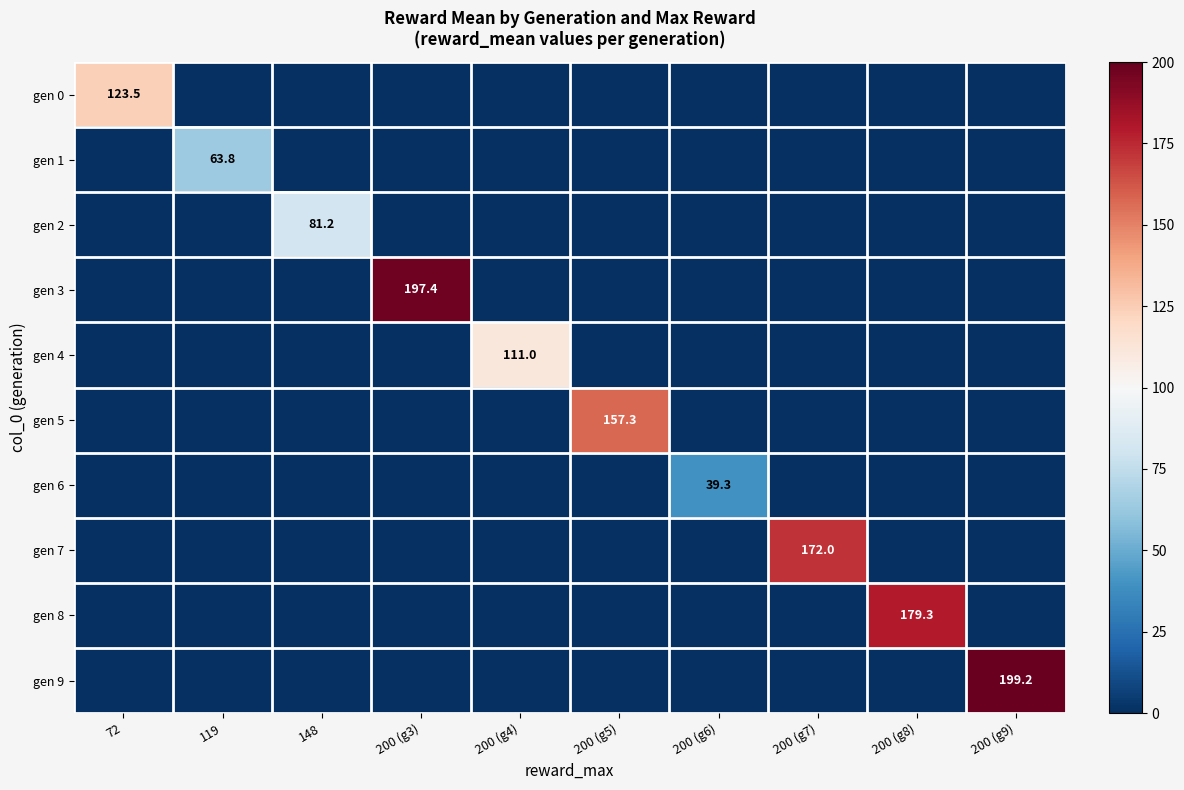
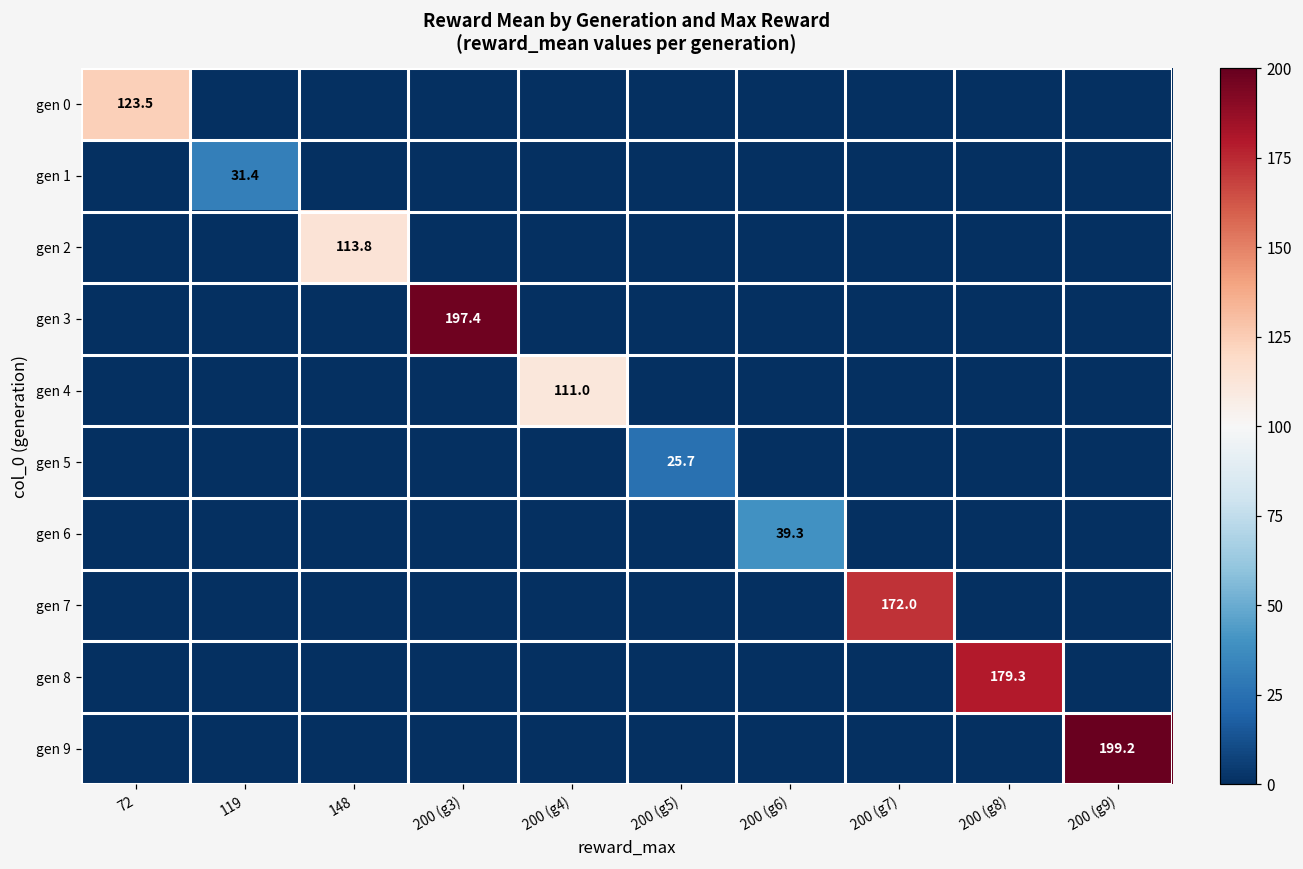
gen 1, 119: 63.8 -> 31.4
gen 2, 148: 81.2 -> 113.8
gen 5, 200 (g5): 157.3 -> 25.7
